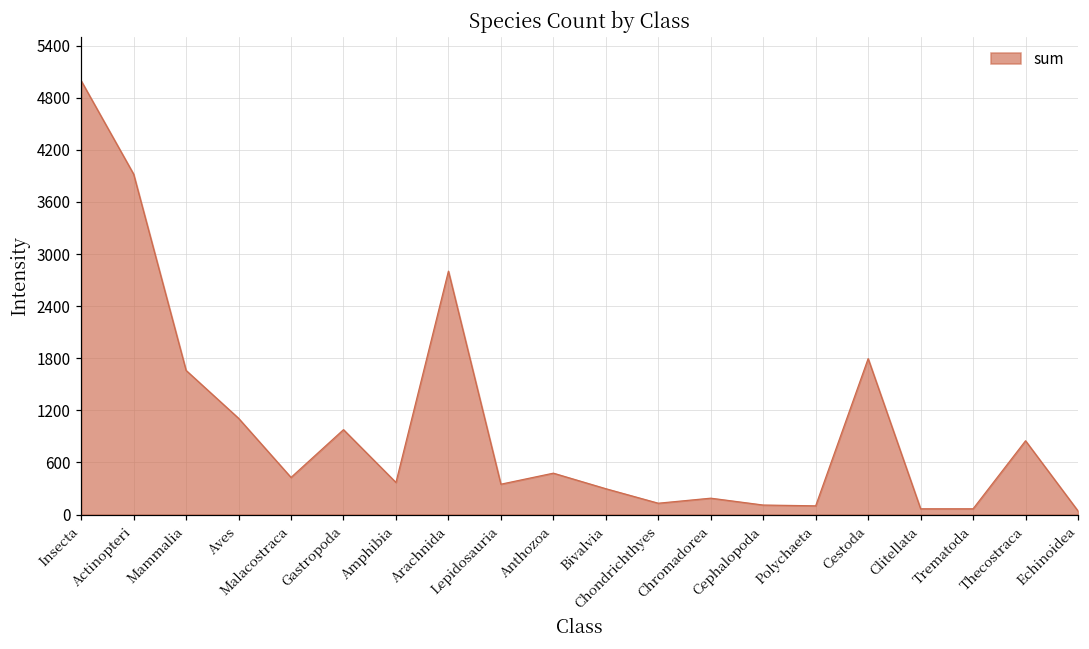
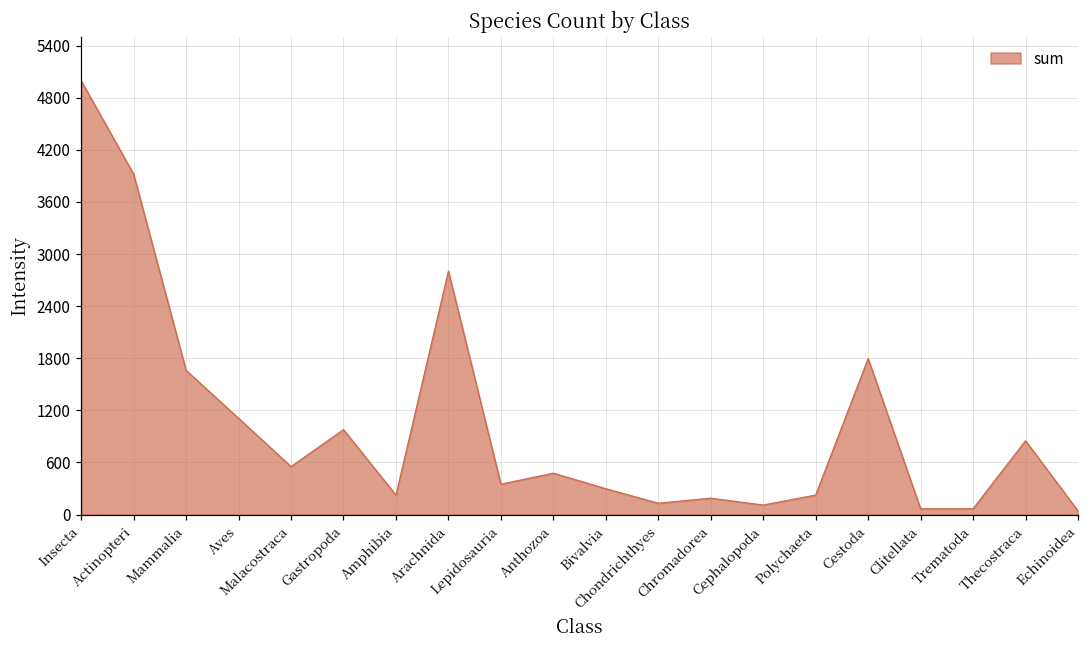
Malacostraca: 400 -> 600
Amphibia: 400 -> 200
Polychaeta: 100 -> 200
